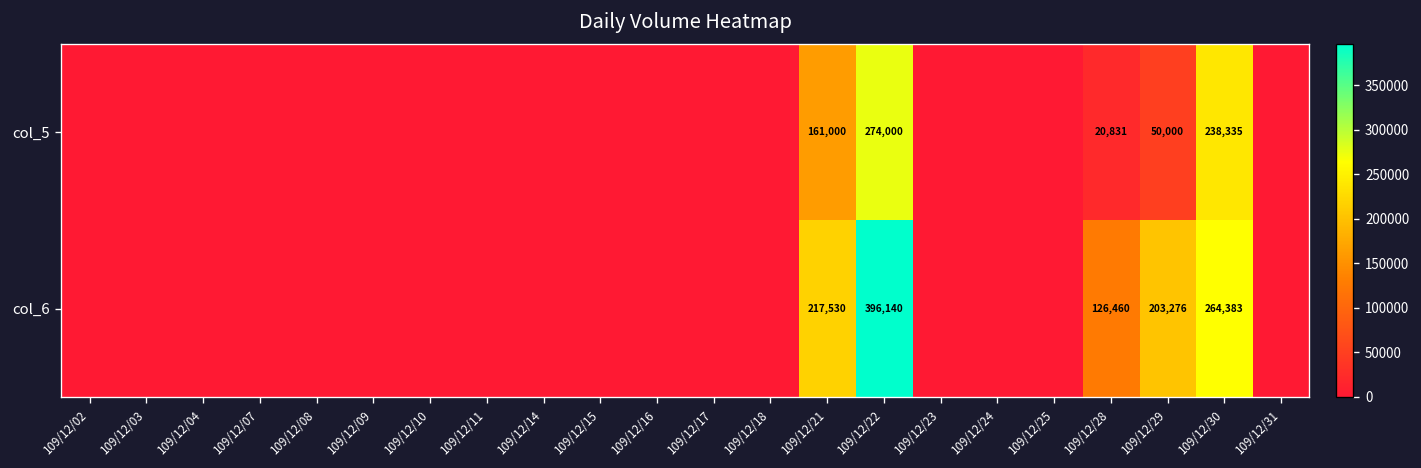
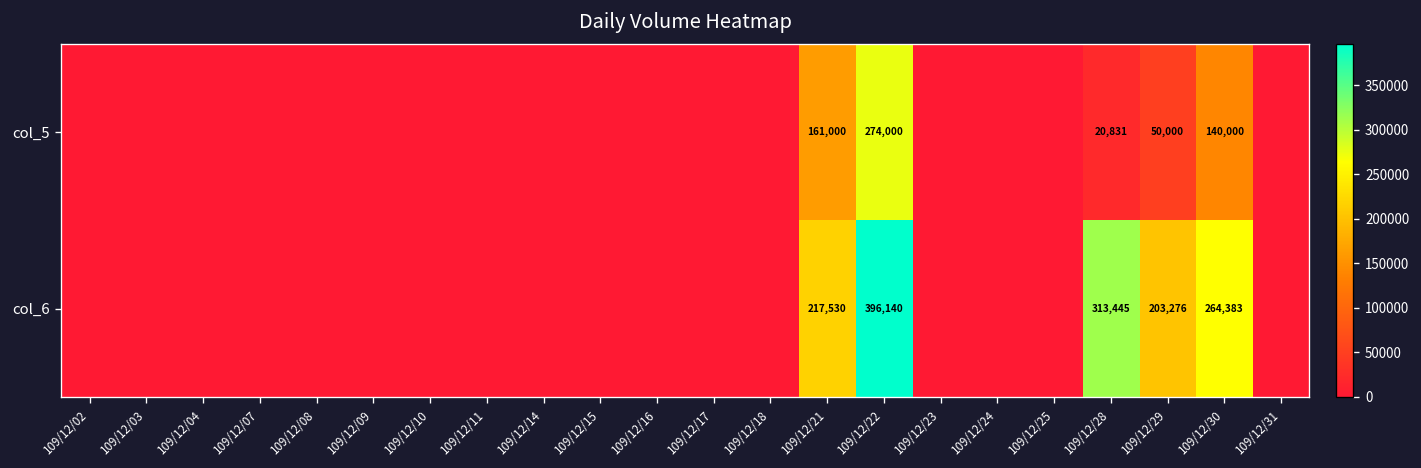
col_5, 109/12/30: 238,335 -> 140,000
col_6, 109/12/28: 126,460 -> 313,445
